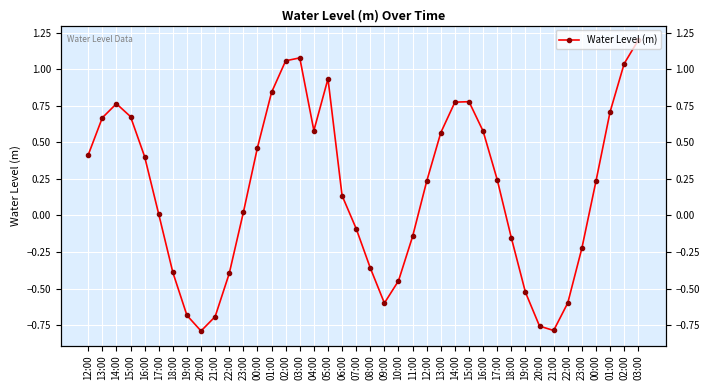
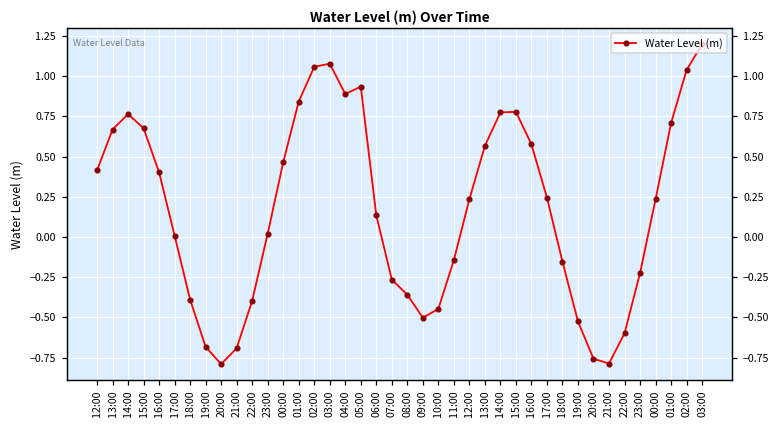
04:00: 0.58 -> 0.89
07:00: -0.09 -> -0.26
09:00: -0.60 -> -0.50
